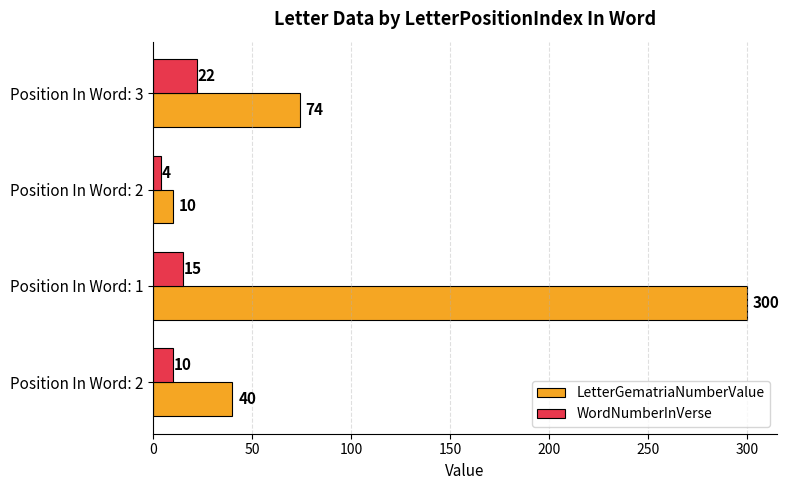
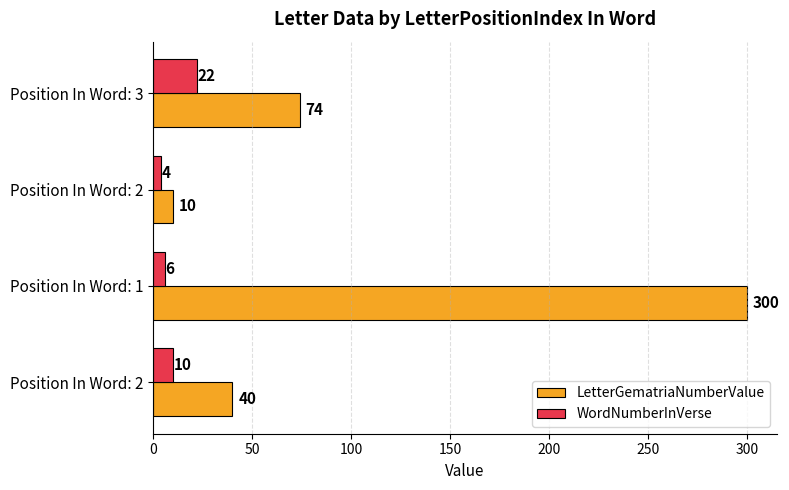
WordNumberInVerse, Position In Word: 1: 15 -> 6
